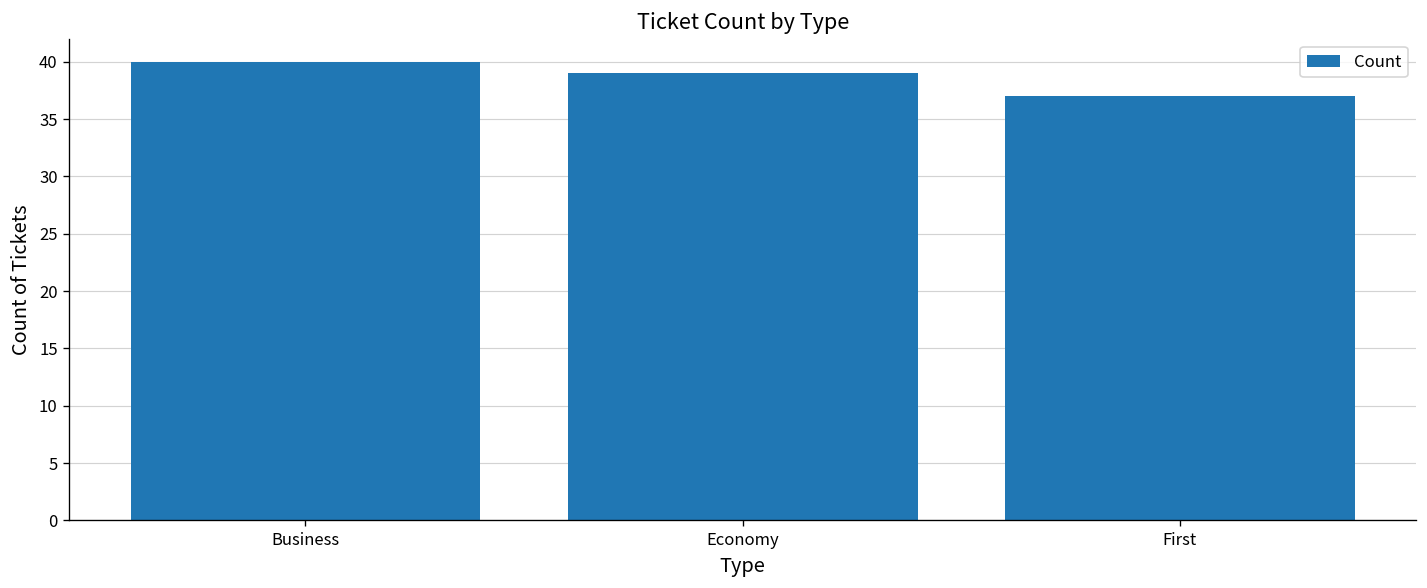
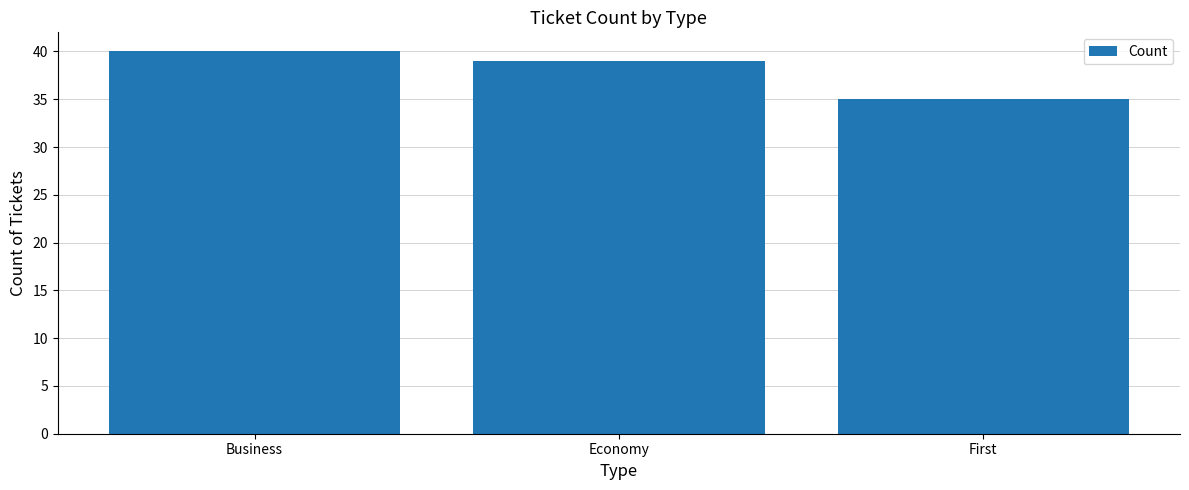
First: 37 -> 35
